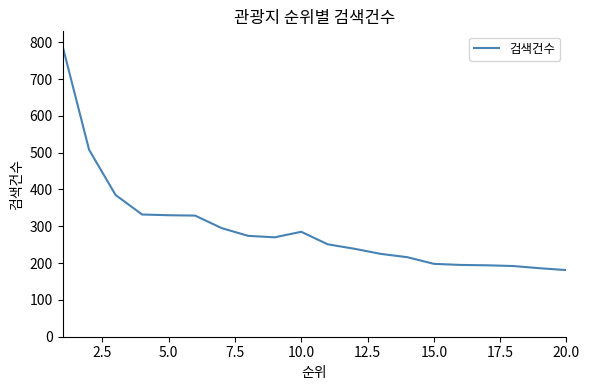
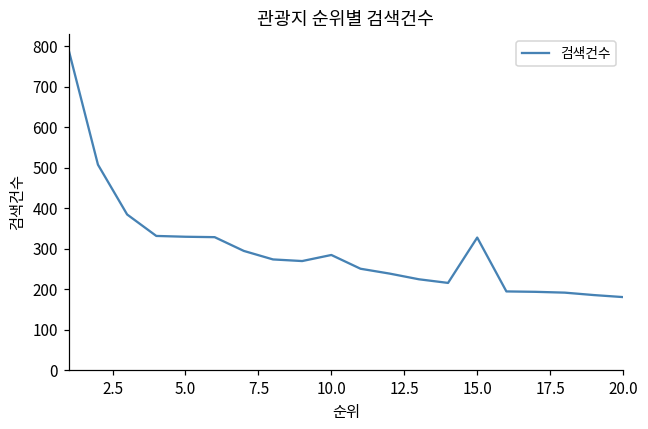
15.0: 200 -> 330
